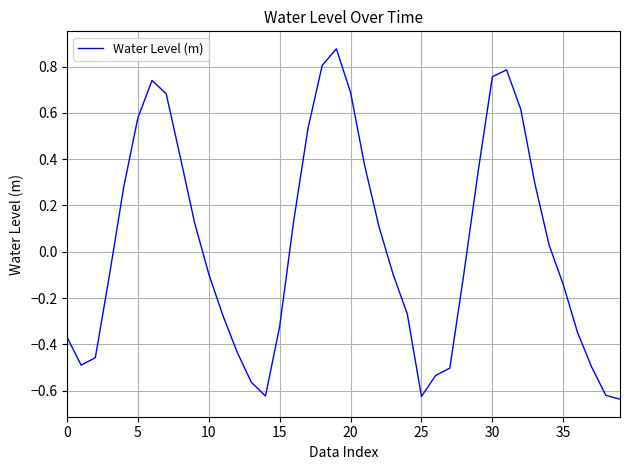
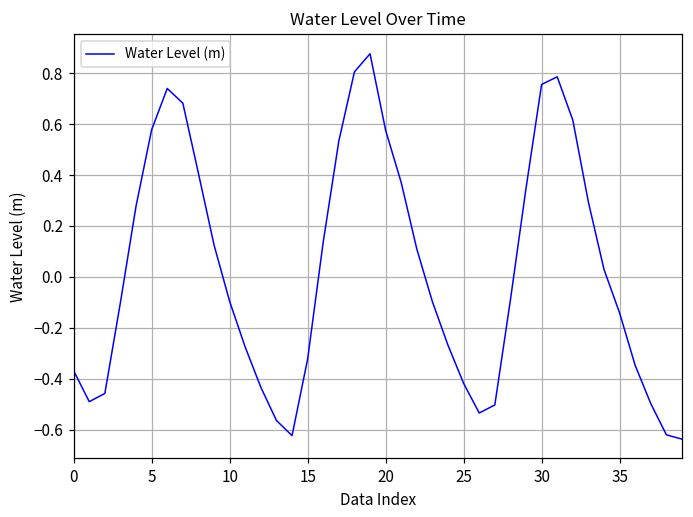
20: 0.69 -> 0.58
25: -0.63 -> -0.42
